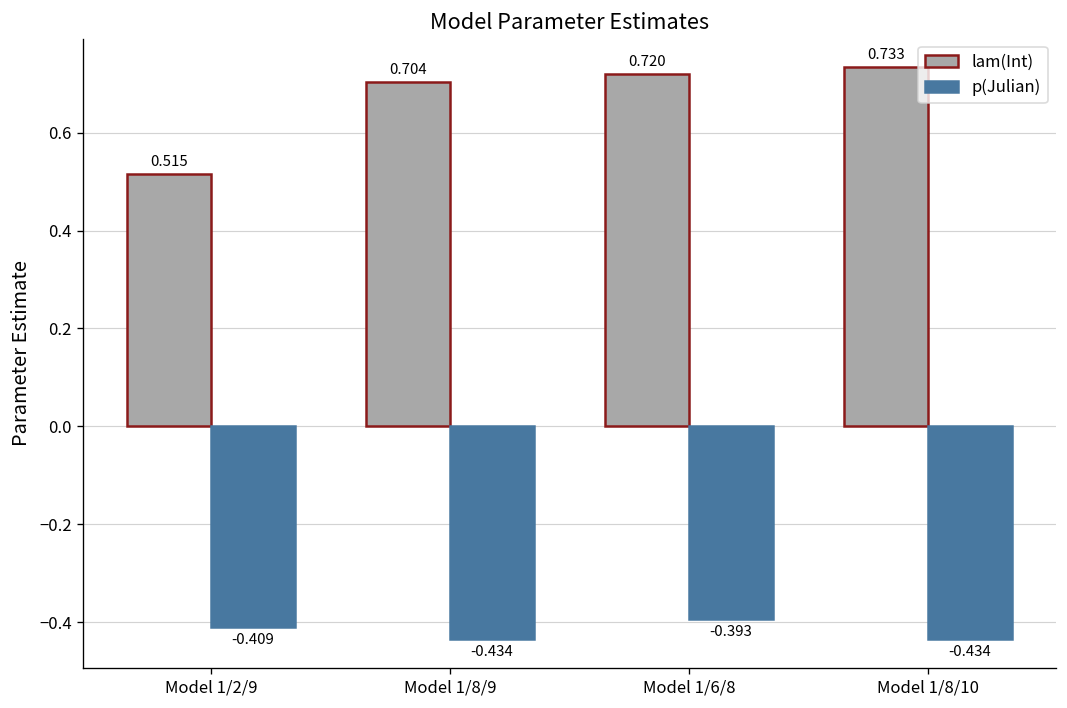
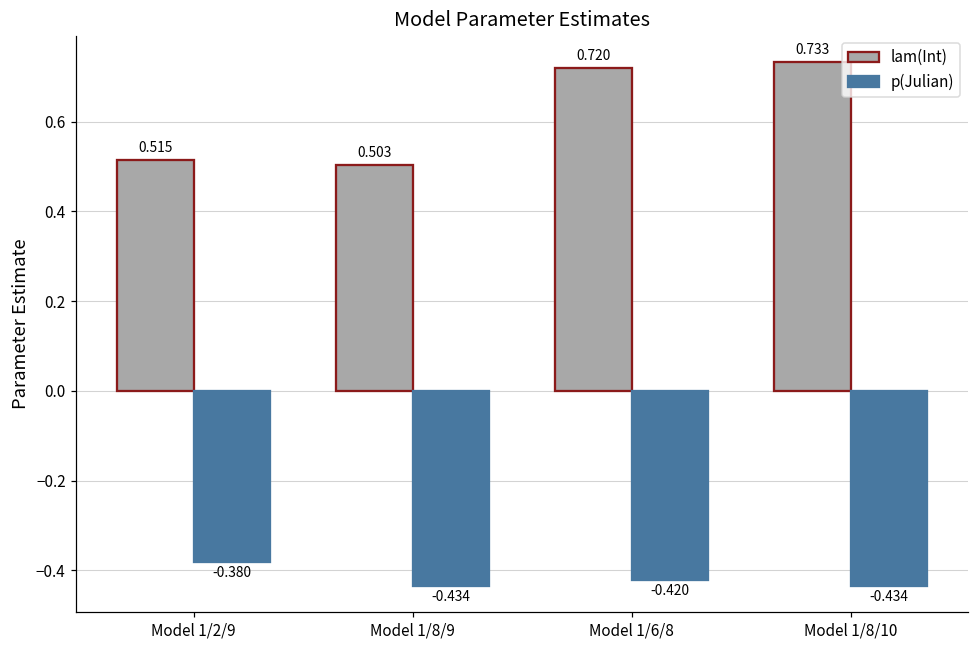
p(Julian), Model 1/2/9: -0.409 -> -0.380
lam(Int), Model 1/8/9: 0.704 -> 0.503
p(Julian), Model 1/6/8: -0.393 -> -0.420
